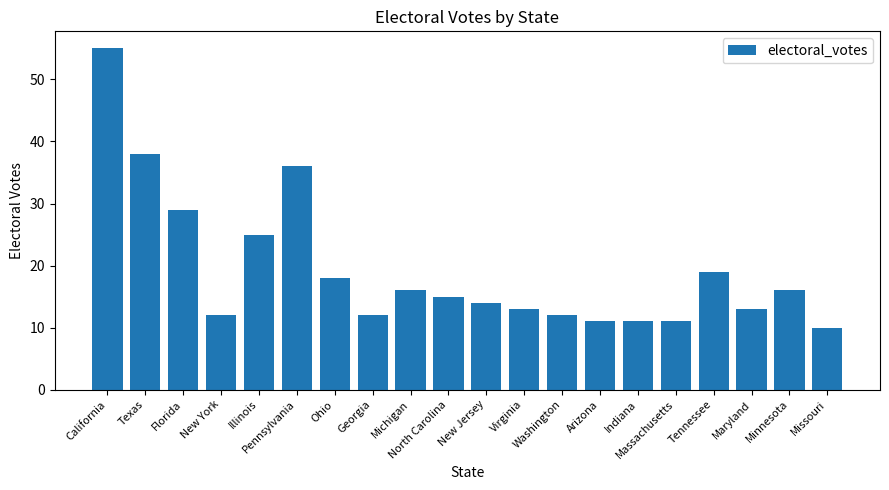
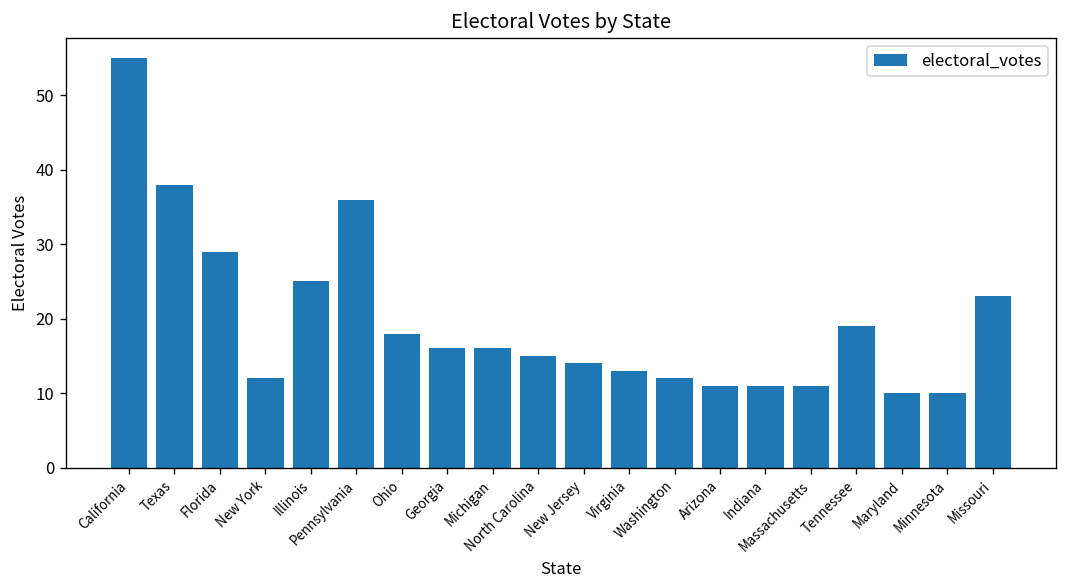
Georgia: 12 -> 16
Maryland: 13 -> 10
Minnesota: 16 -> 10
Missouri: 10 -> 23
